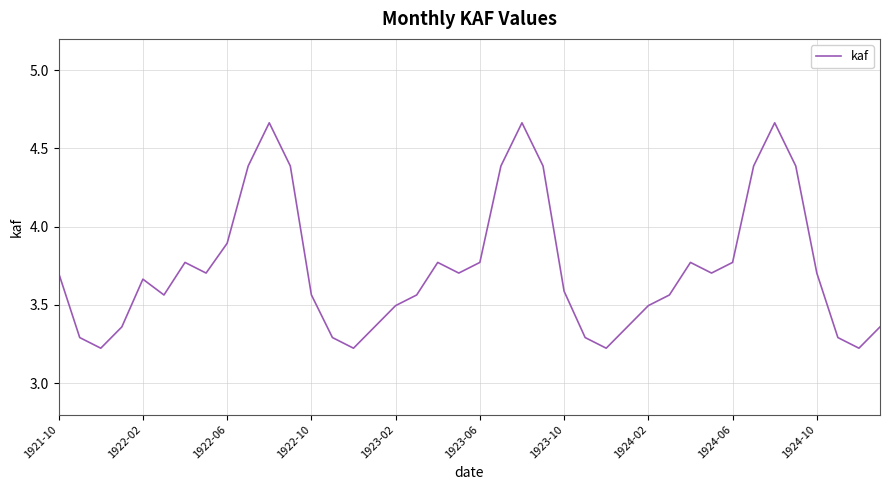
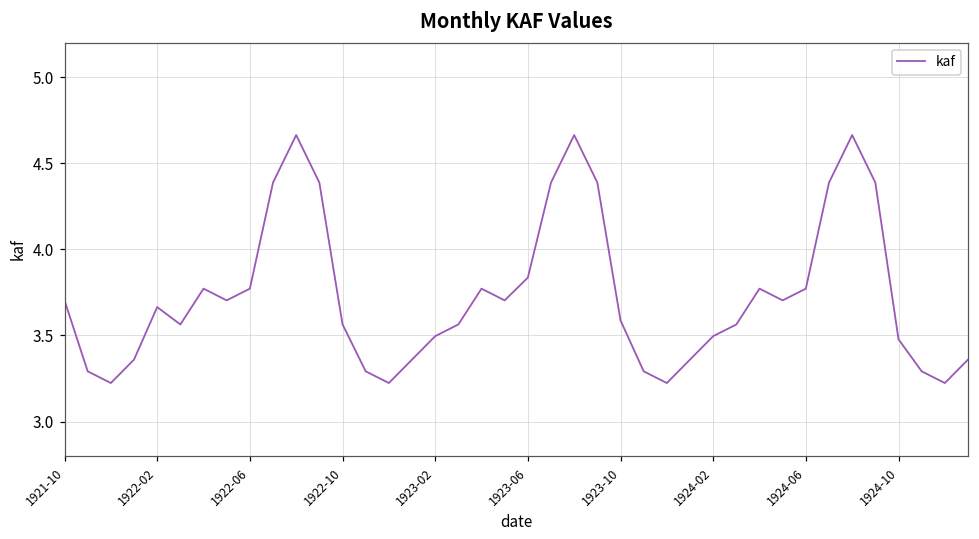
1922-06: 3.89 -> 3.77
1923-06: 3.77 -> 3.84
1924-10: 3.70 -> 3.48
